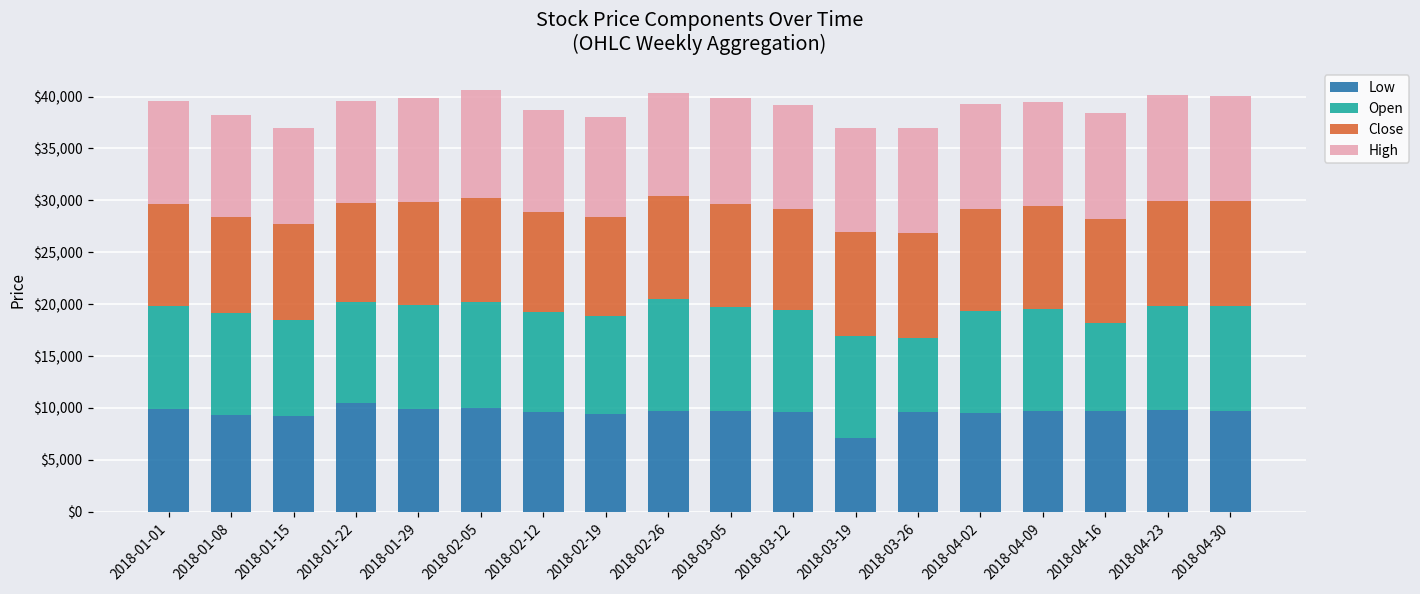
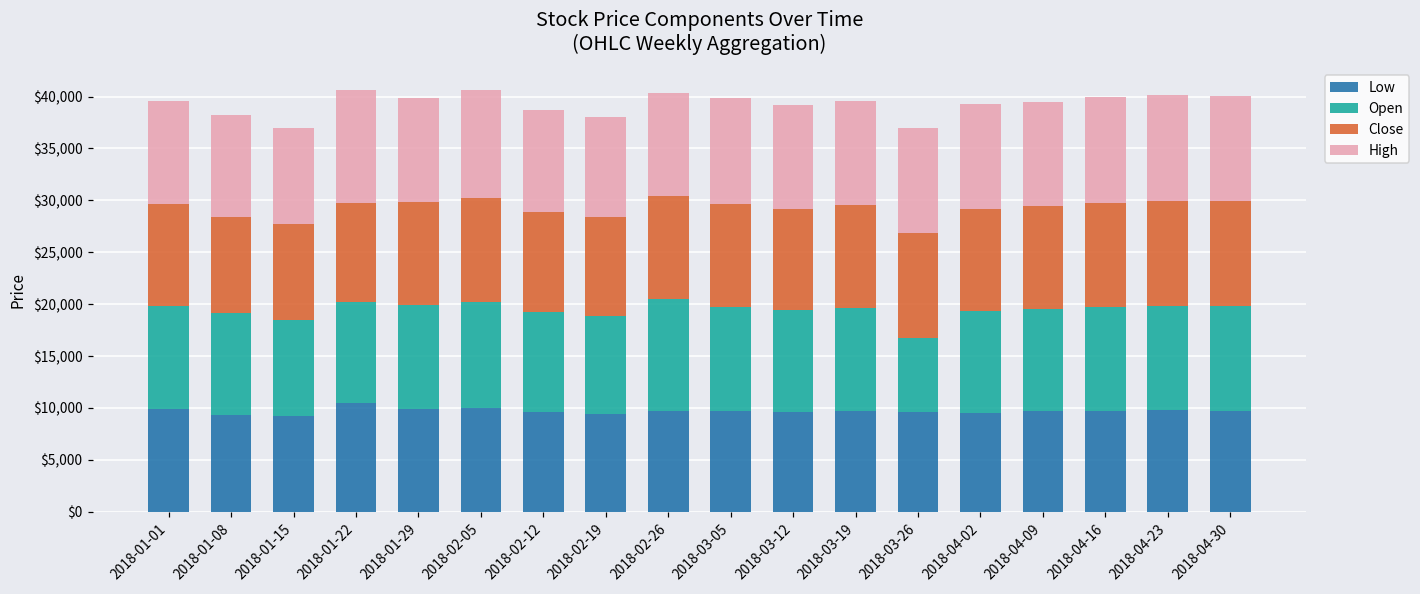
High, 2018-01-22: $10,000 -> $11,000
Low, 2018-03-19: $7,000 -> $10,000
Open, 2018-04-16: $8,000 -> $10,000
